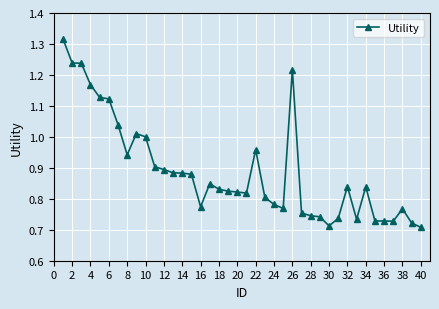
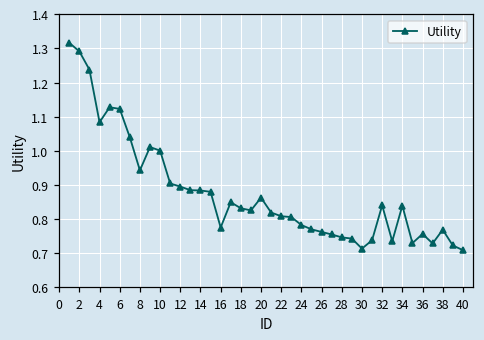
2: 1.24 -> 1.29
4: 1.17 -> 1.08
20: 0.82 -> 0.86
22: 0.96 -> 0.81
26: 1.22 -> 0.76
36: 0.73 -> 0.76
